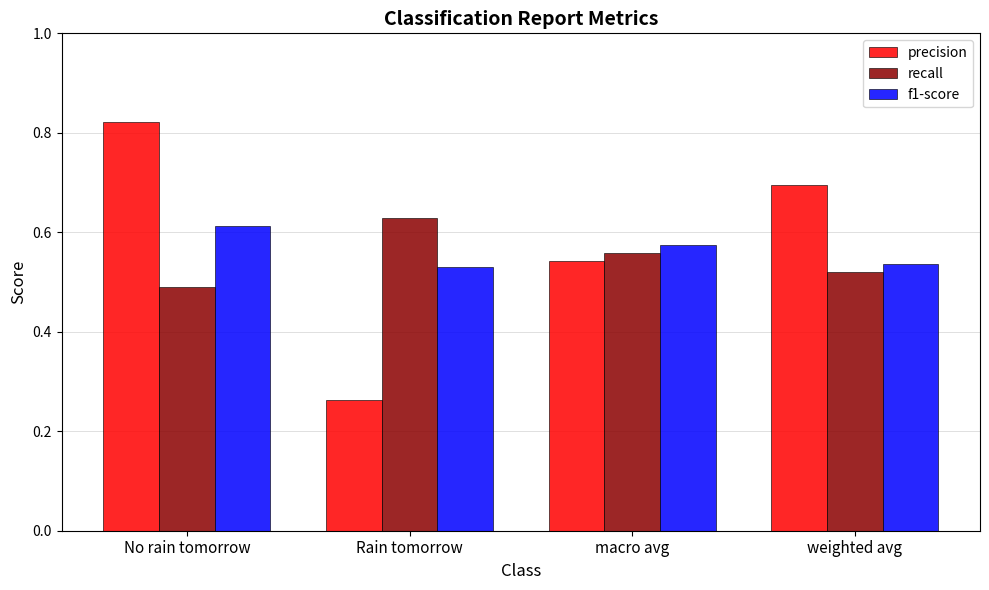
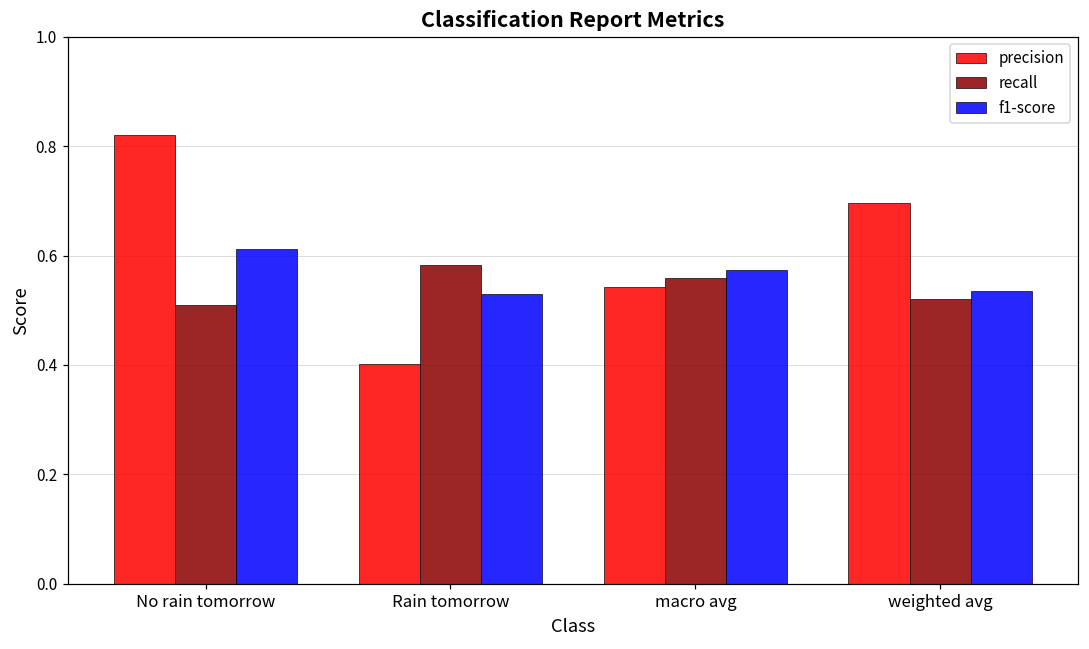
recall, No rain tomorrow: 0.49 -> 0.51
precision, Rain tomorrow: 0.26 -> 0.40
recall, Rain tomorrow: 0.63 -> 0.58
